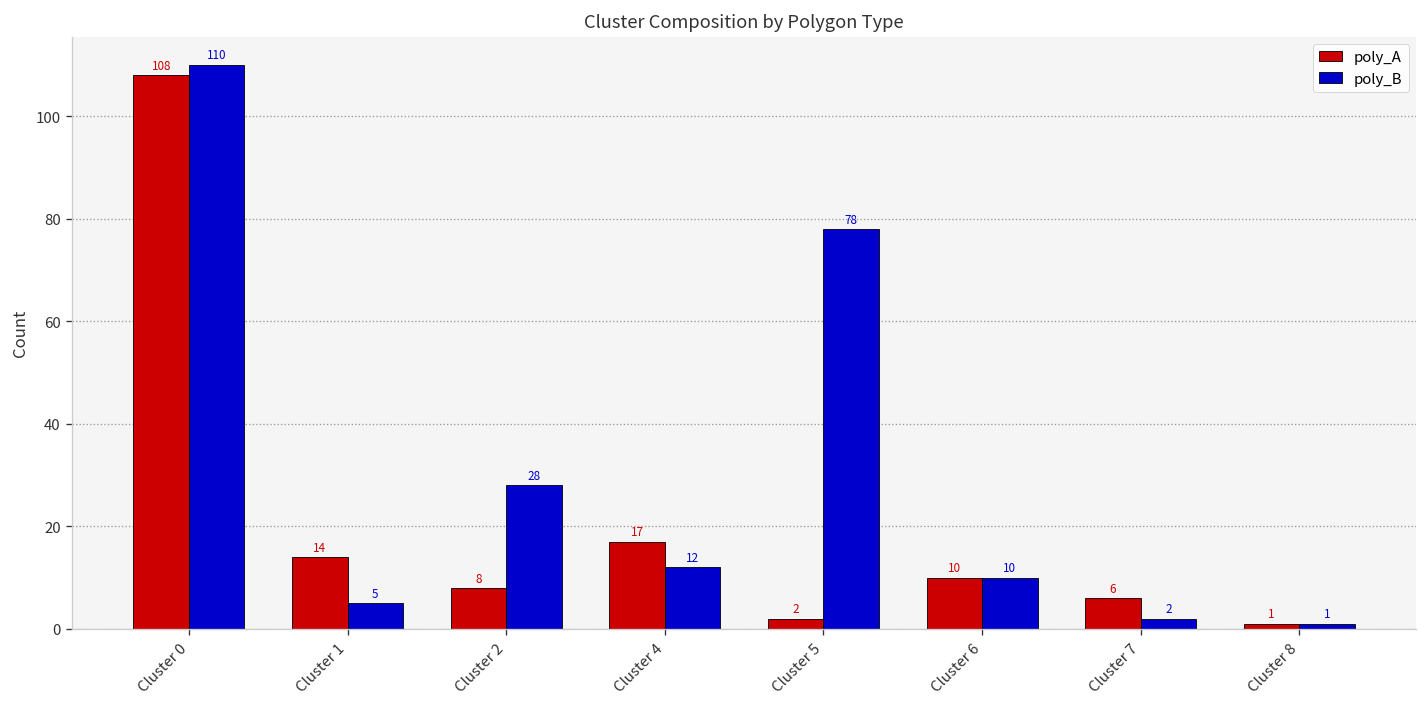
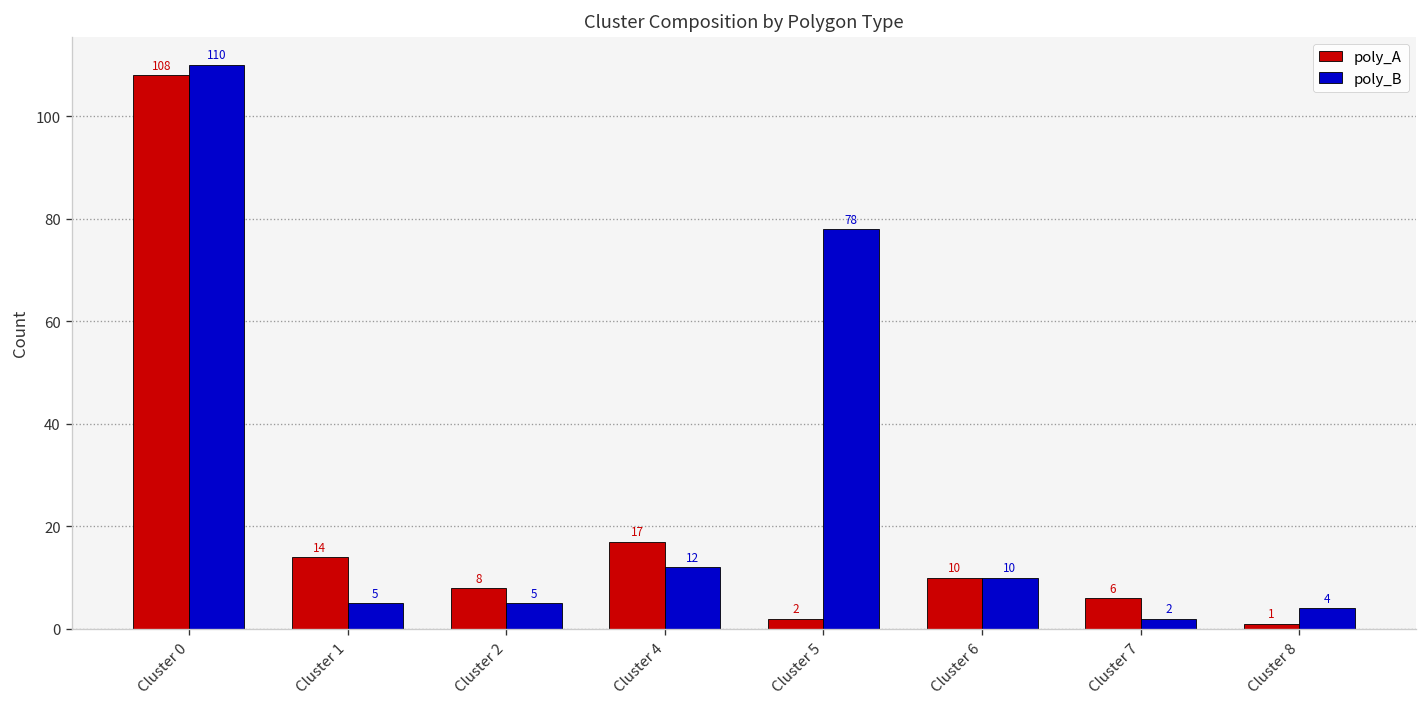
poly_B, Cluster 2: 28 -> 5
poly_B, Cluster 8: 1 -> 4
